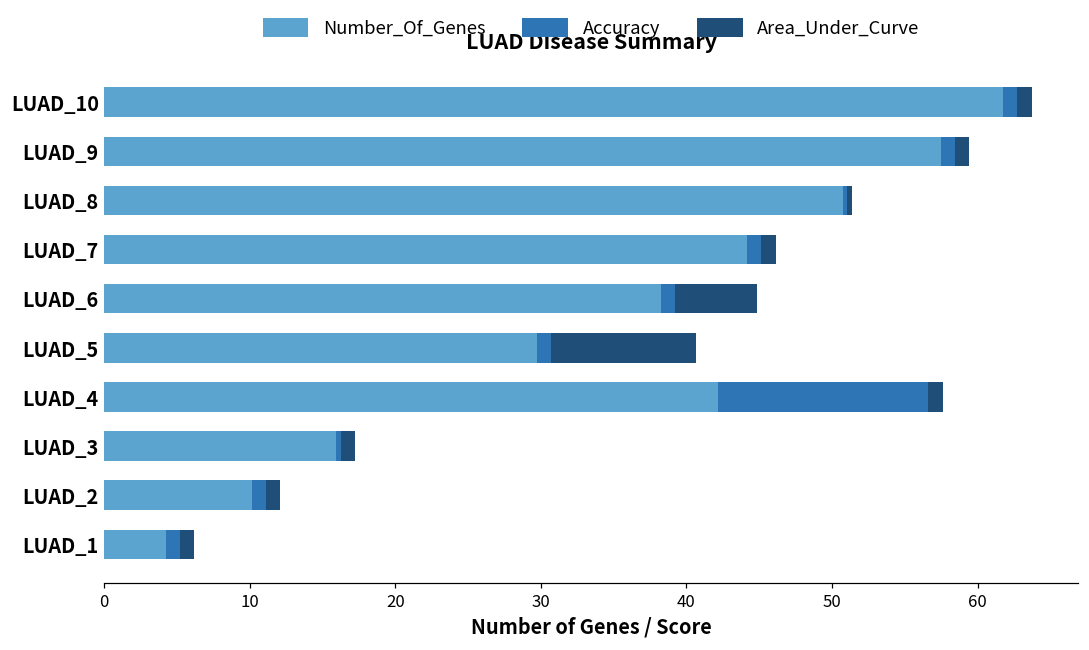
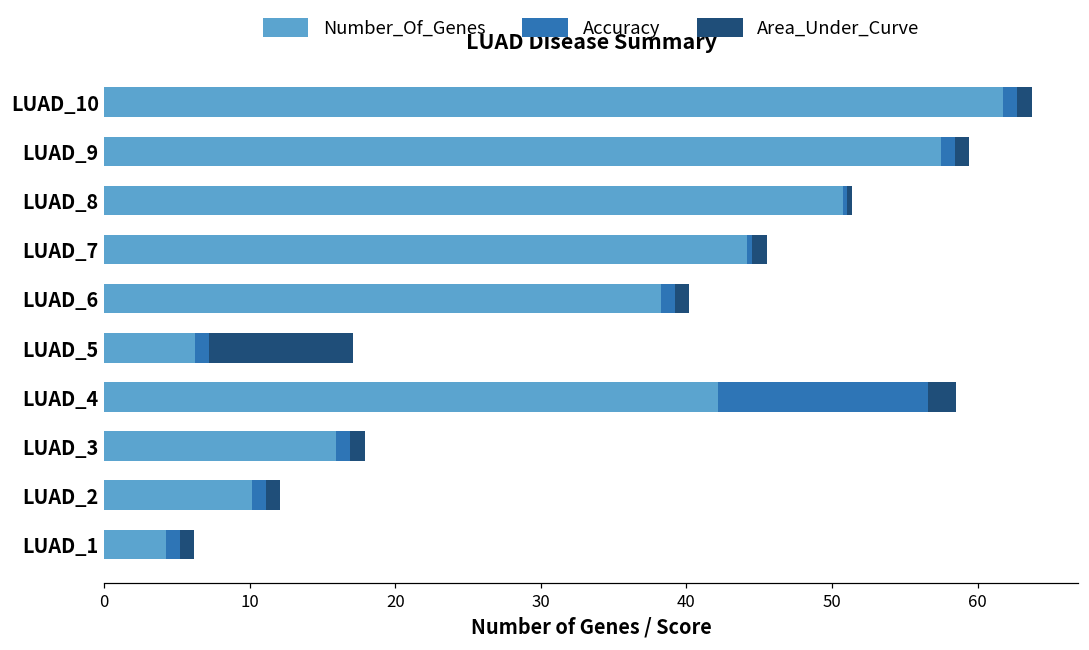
Accuracy, LUAD_7: 1.0 -> 0.4
Area_Under_Curve, LUAD_6: 5.7 -> 1.0
Number_Of_Genes, LUAD_5: 29.7 -> 6.2
Area_Under_Curve, LUAD_4: 1.0 -> 1.9
Accuracy, LUAD_3: 0.3 -> 1.0
